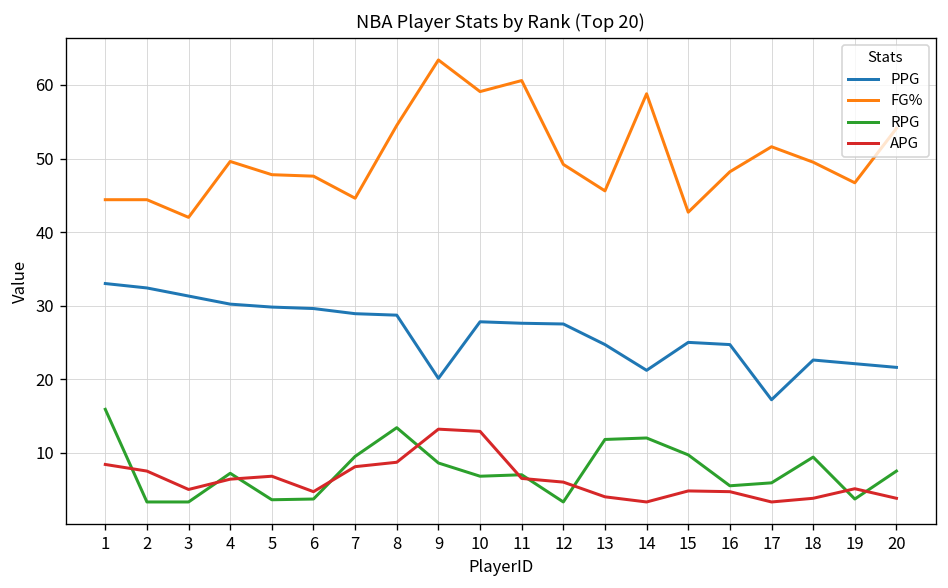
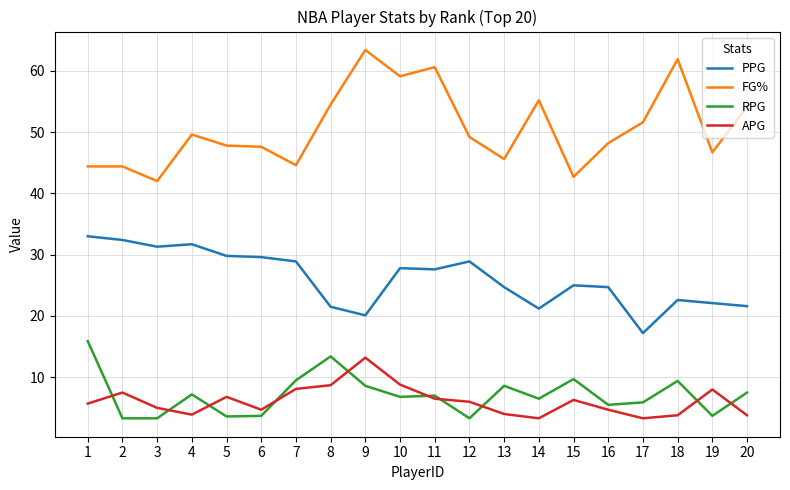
APG, 1: 8 -> 6
PPG, 4: 30 -> 32
APG, 4: 6 -> 4
PPG, 8: 29 -> 22
APG, 10: 13 -> 9
PPG, 12: 28 -> 29
RPG, 13: 12 -> 9
FG%, 14: 59 -> 55
RPG, 14: 12 -> 7
APG, 15: 5 -> 6
FG%, 18: 50 -> 62
APG, 19: 5 -> 8
